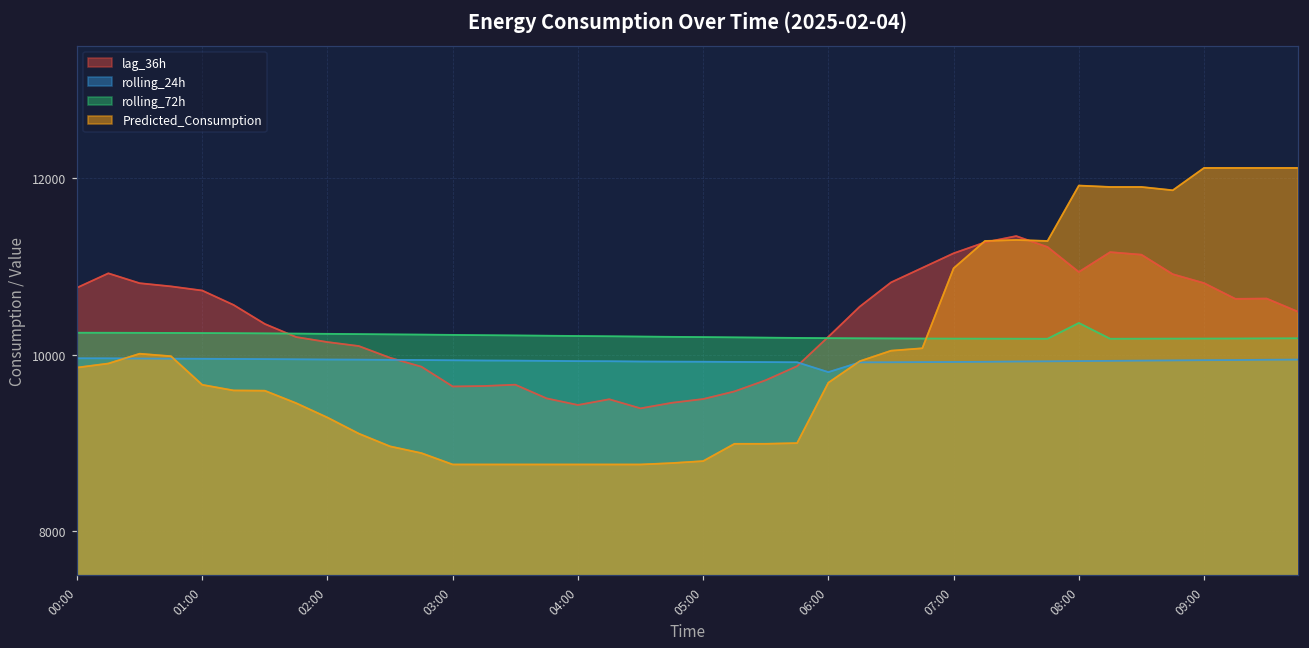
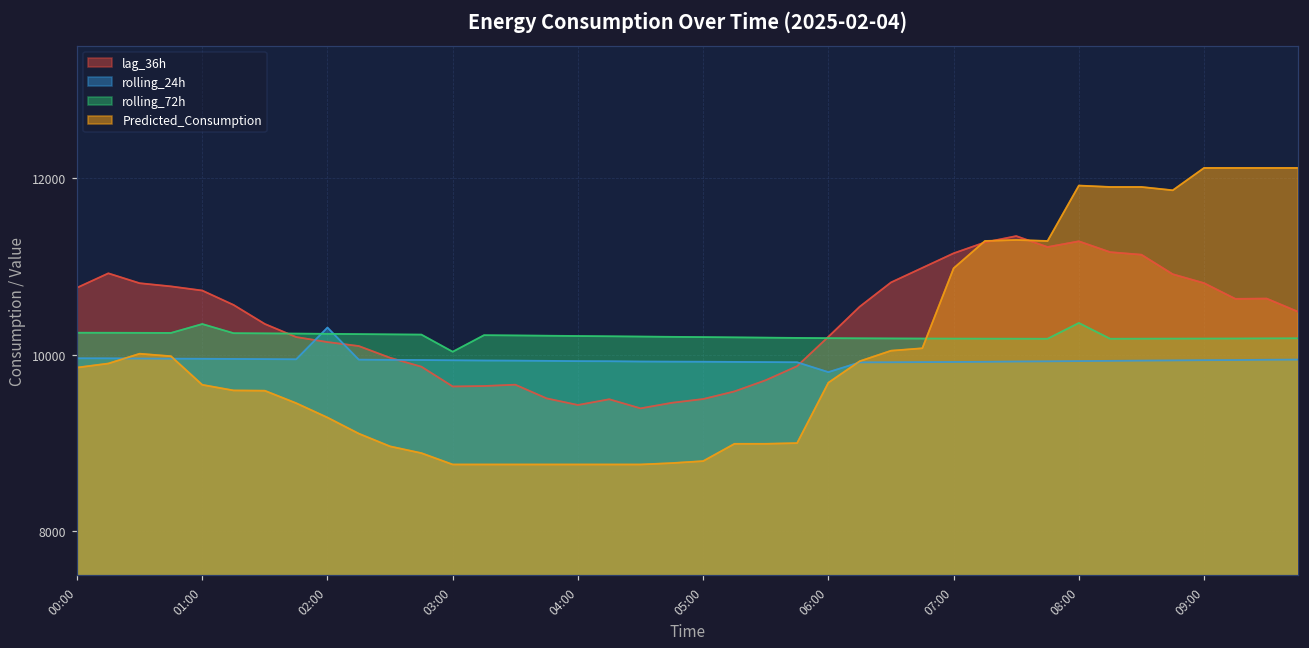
rolling_72h, 01:00: 10200 -> 10300
rolling_24h, 02:00: 9900 -> 10300
rolling_72h, 03:00: 10200 -> 10000
lag_36h, 08:00: 10900 -> 11300
